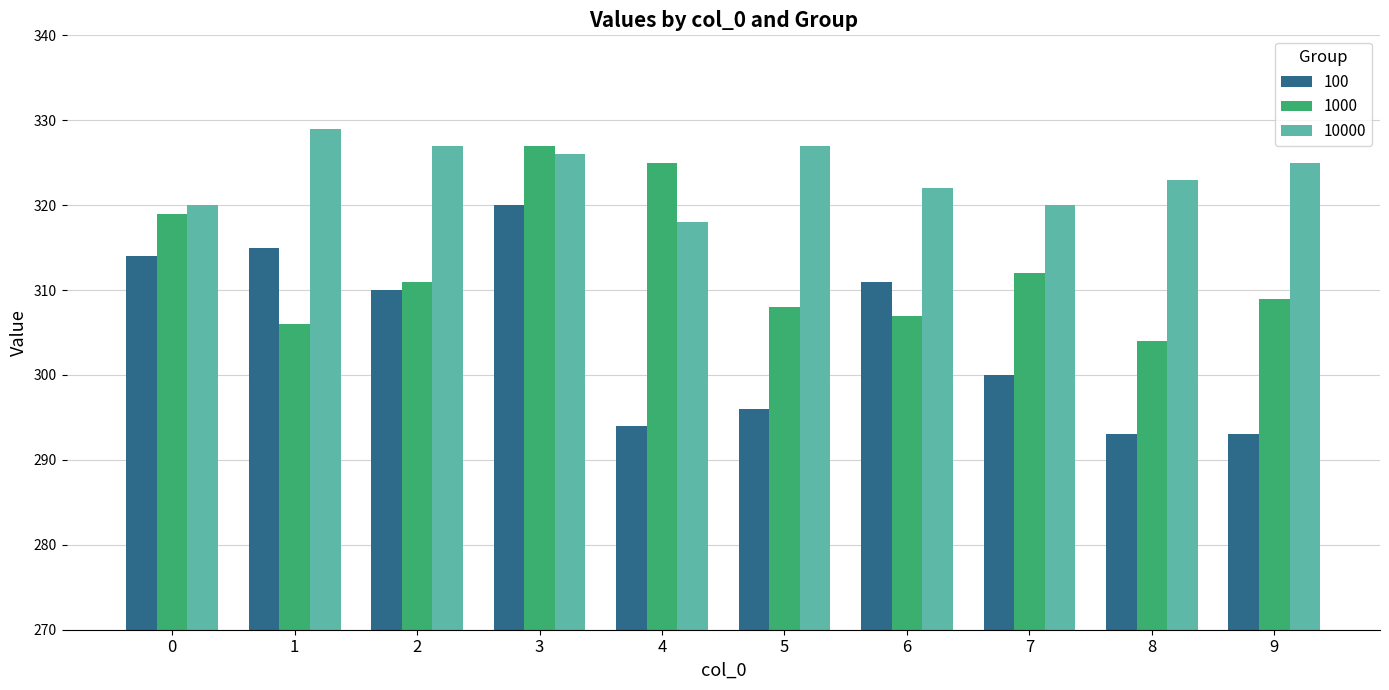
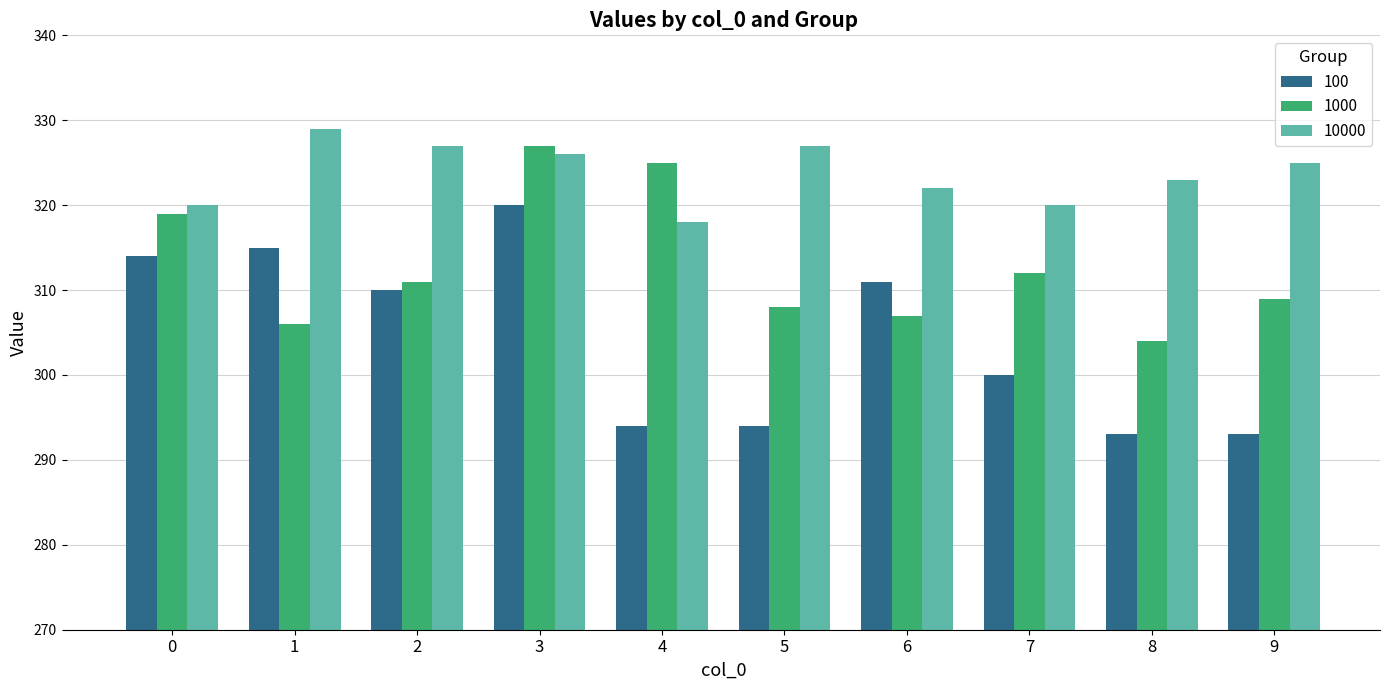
100, 5: 296 -> 294
